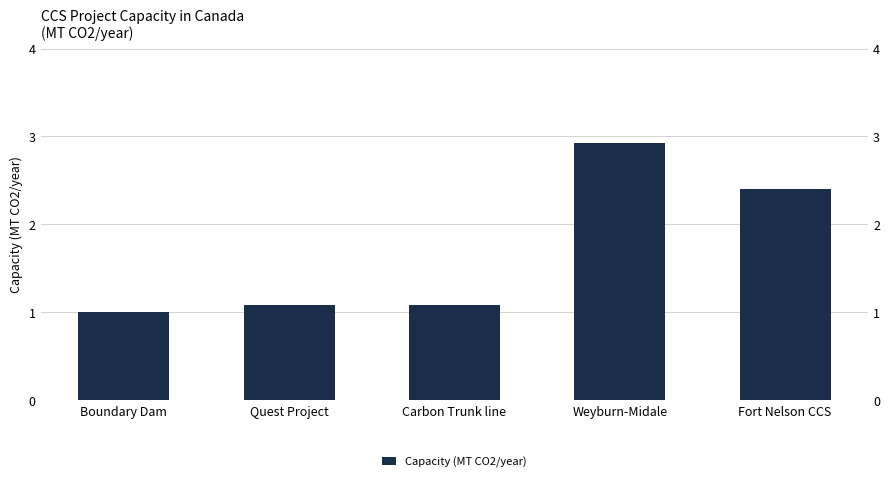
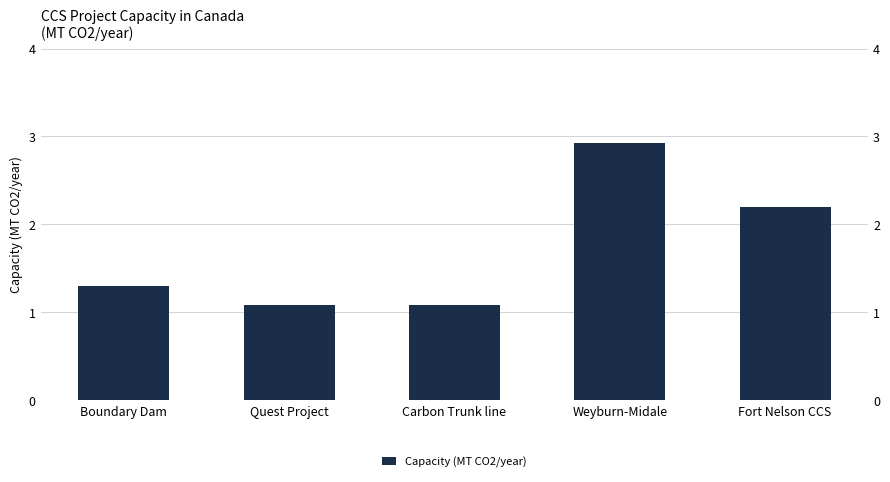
Boundary Dam: 1.0 -> 1.3
Fort Nelson CCS: 2.4 -> 2.2
